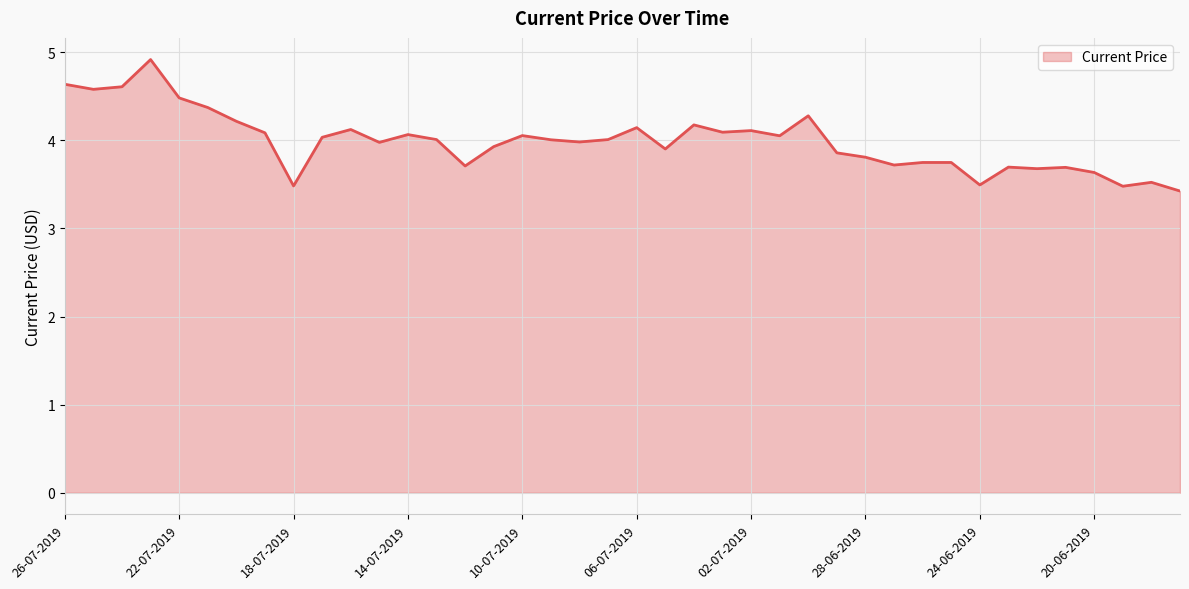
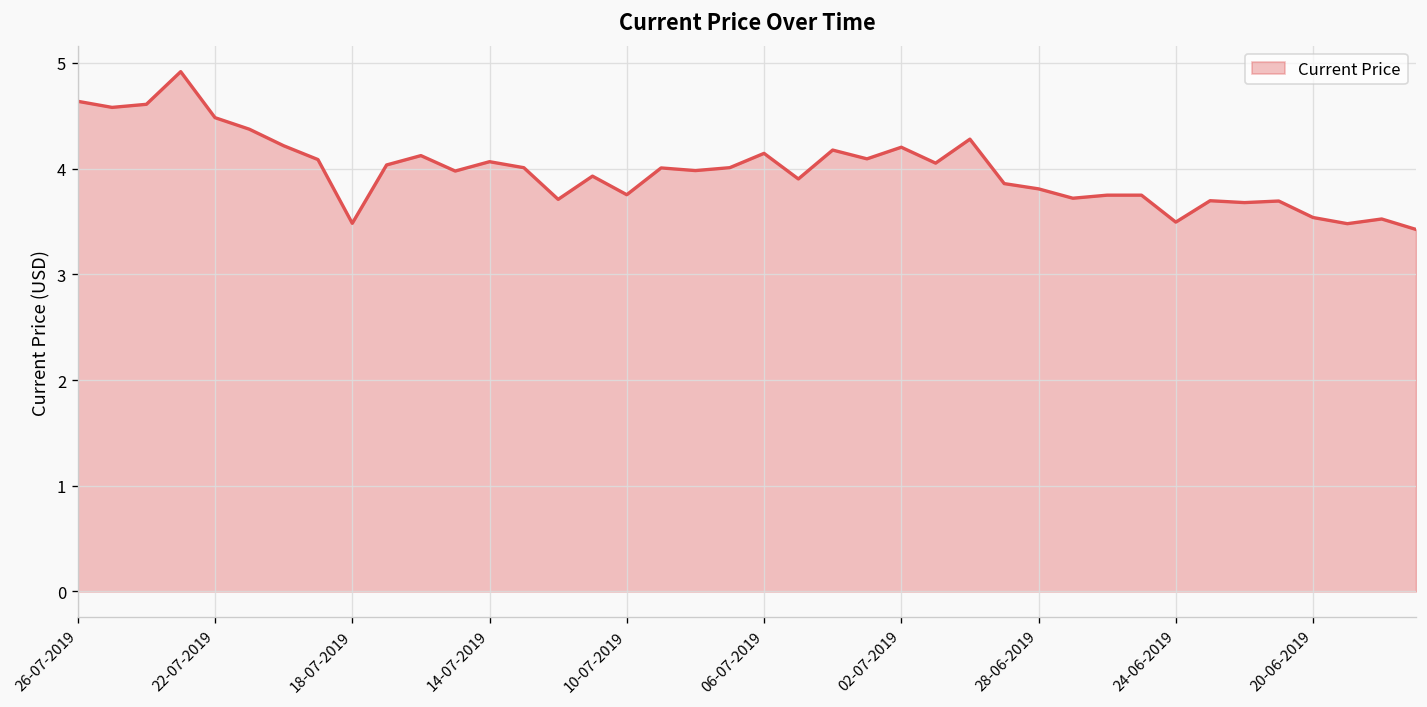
10-07-2019: 4.1 -> 3.8
02-07-2019: 4.1 -> 4.2
20-06-2019: 3.6 -> 3.5
